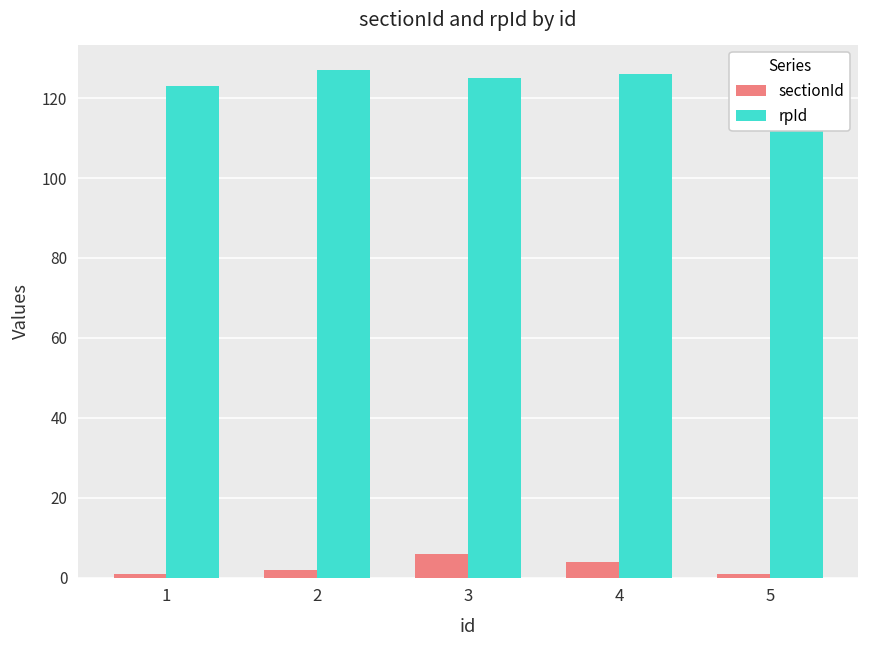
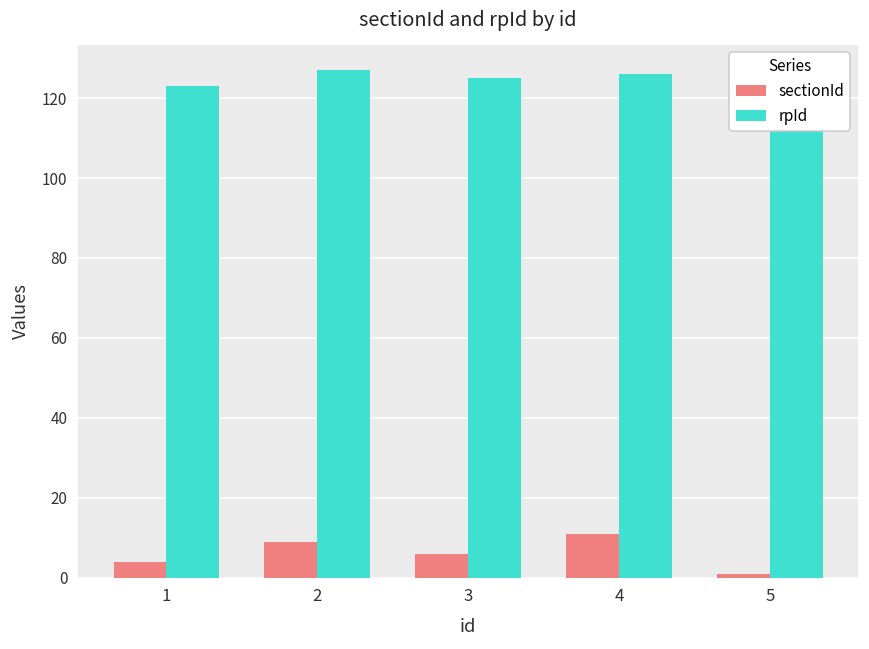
sectionId, 1: 1 -> 4
sectionId, 2: 2 -> 9
sectionId, 4: 4 -> 11
